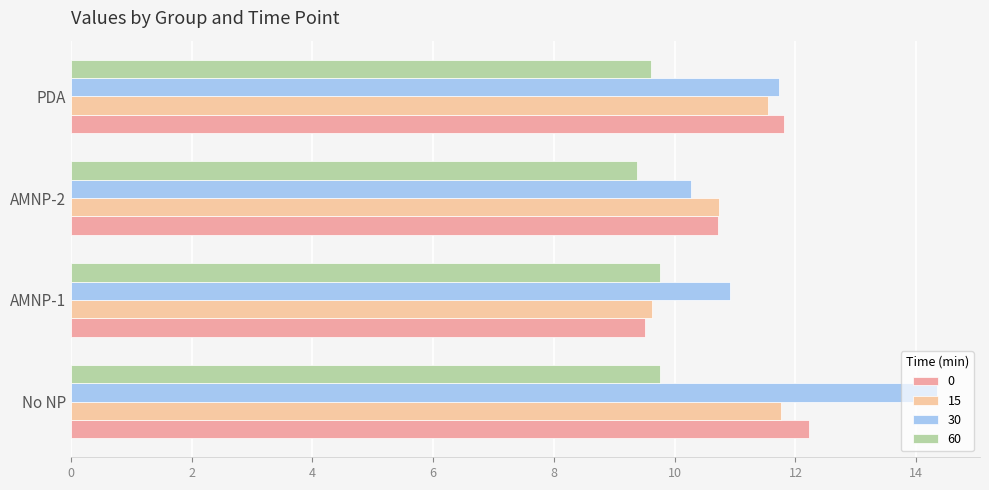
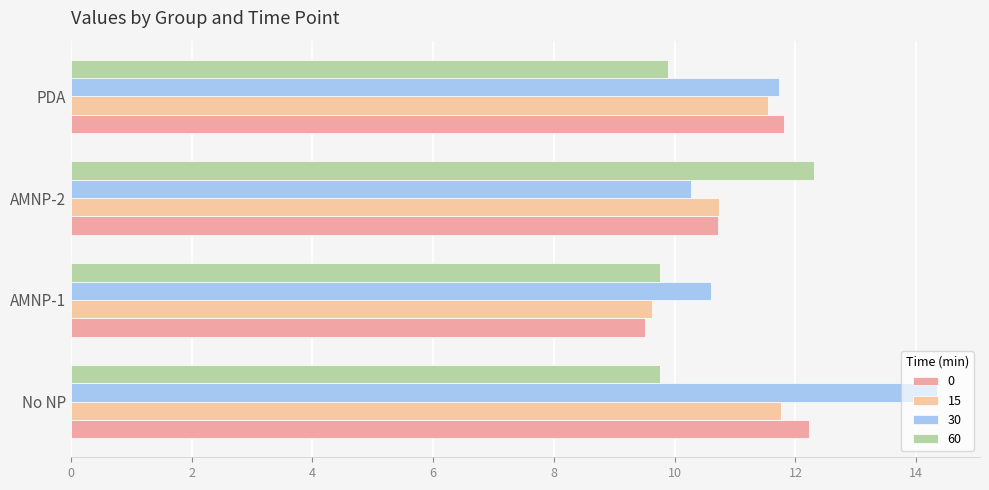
60, PDA: 9.6 -> 9.9
60, AMNP-2: 9.4 -> 12.3
30, AMNP-1: 10.9 -> 10.6
